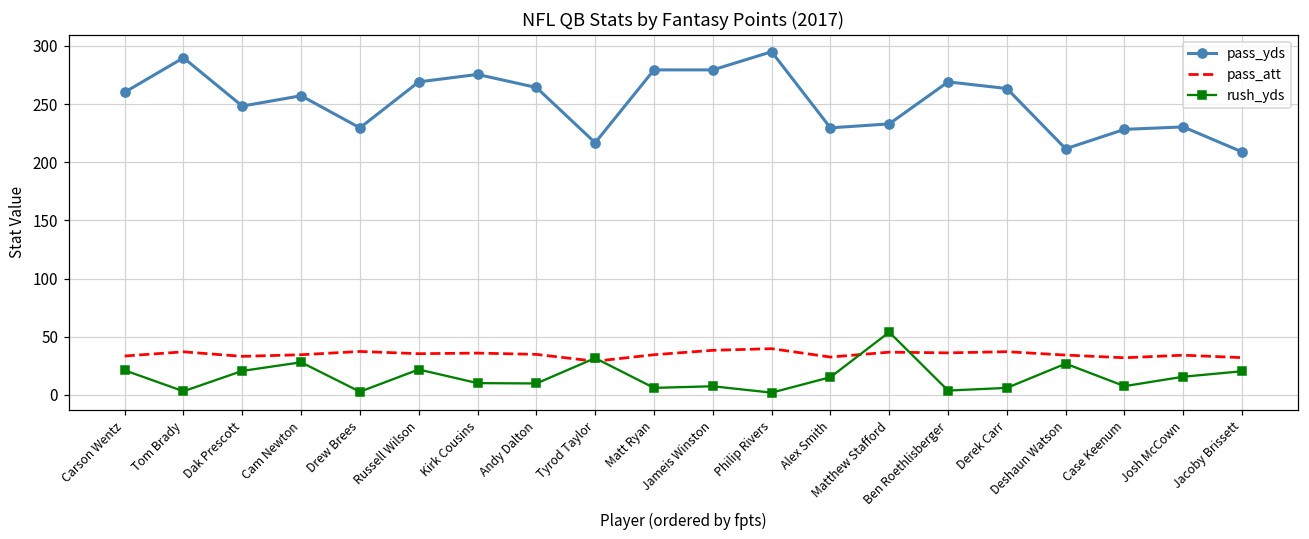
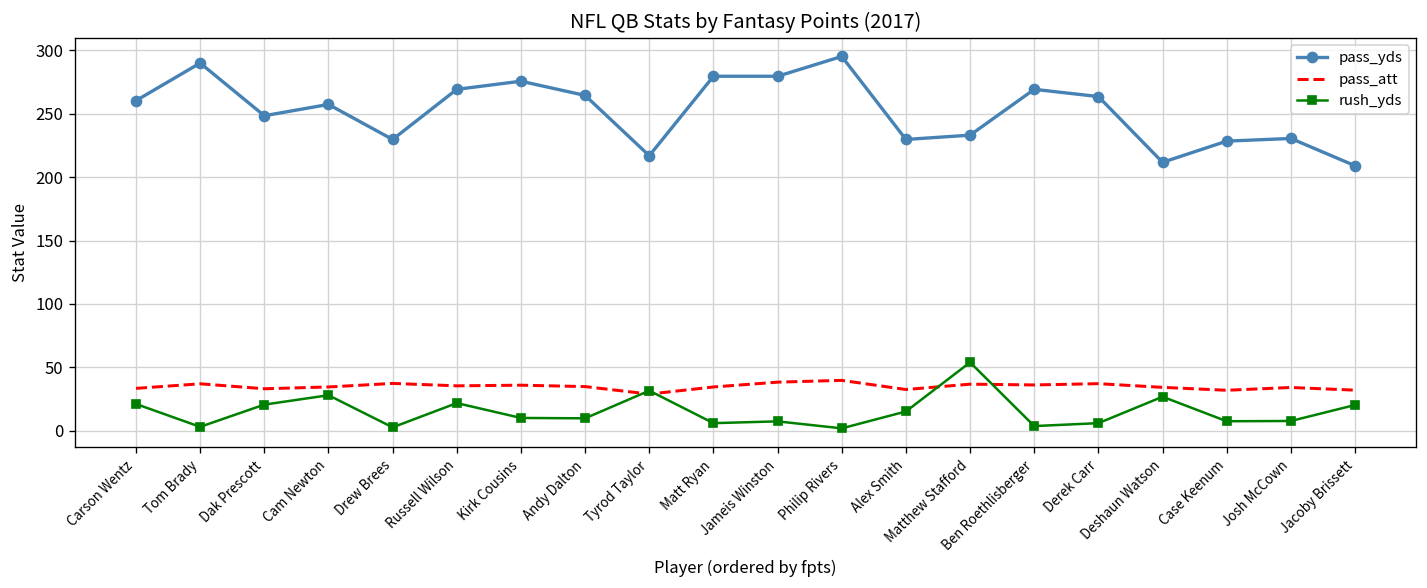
rush_yds, Josh McCown: 16 -> 8
